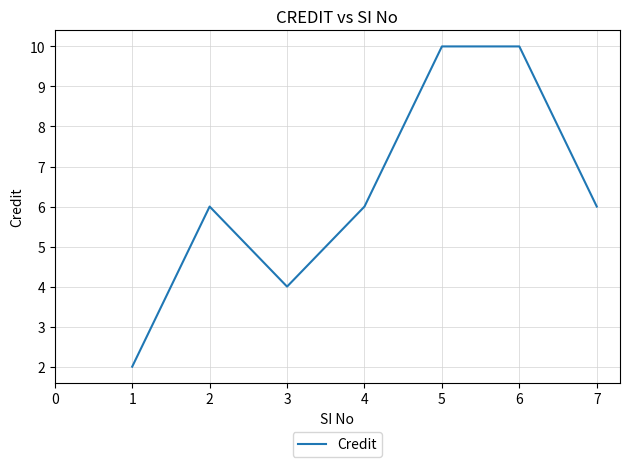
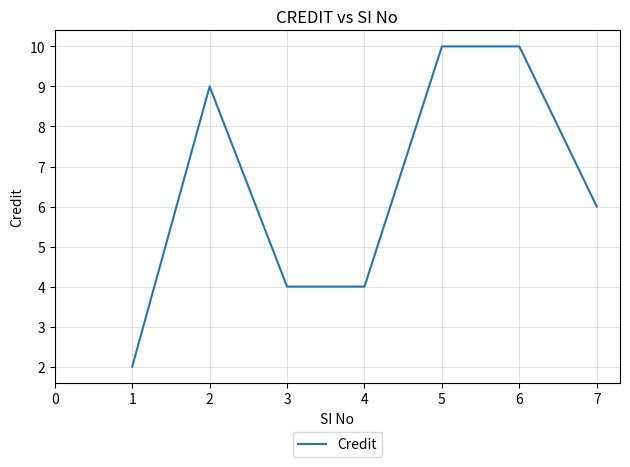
2: 6 -> 9
4: 6 -> 4
